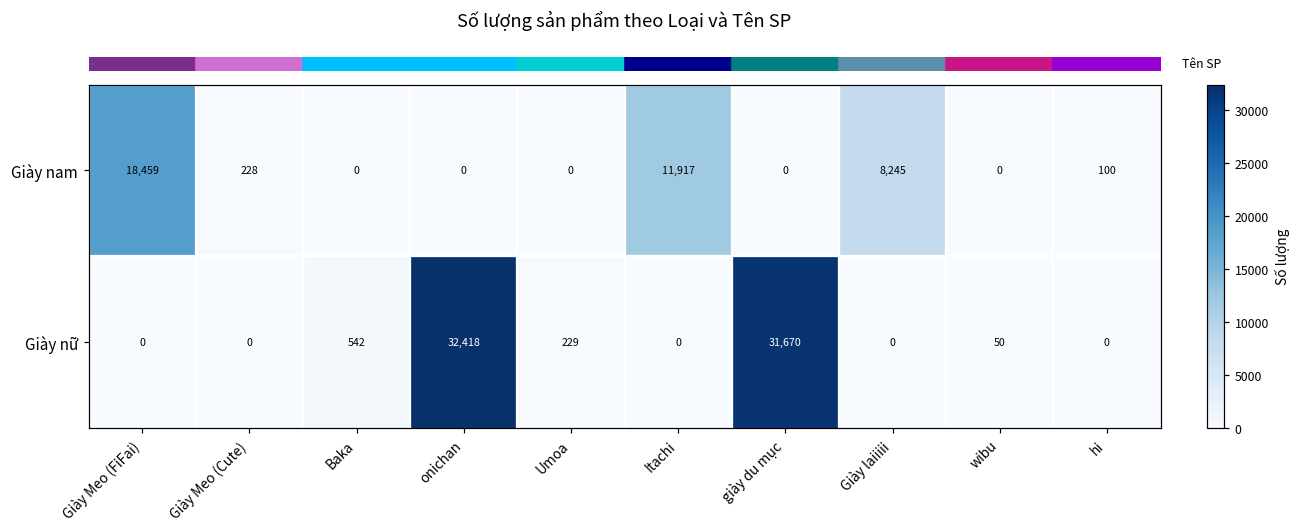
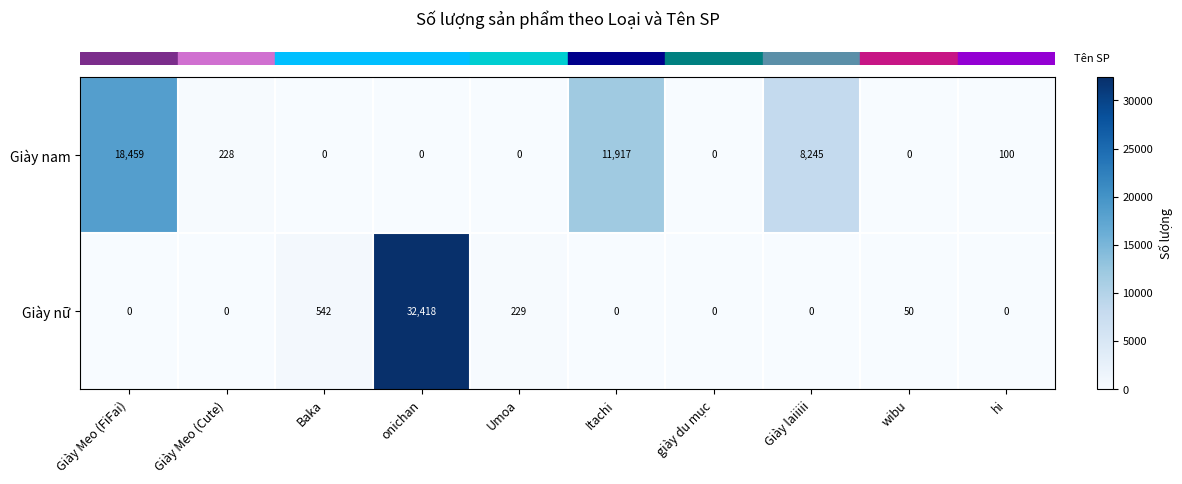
Giày nữ, giày du mục: 31,670 -> 0
